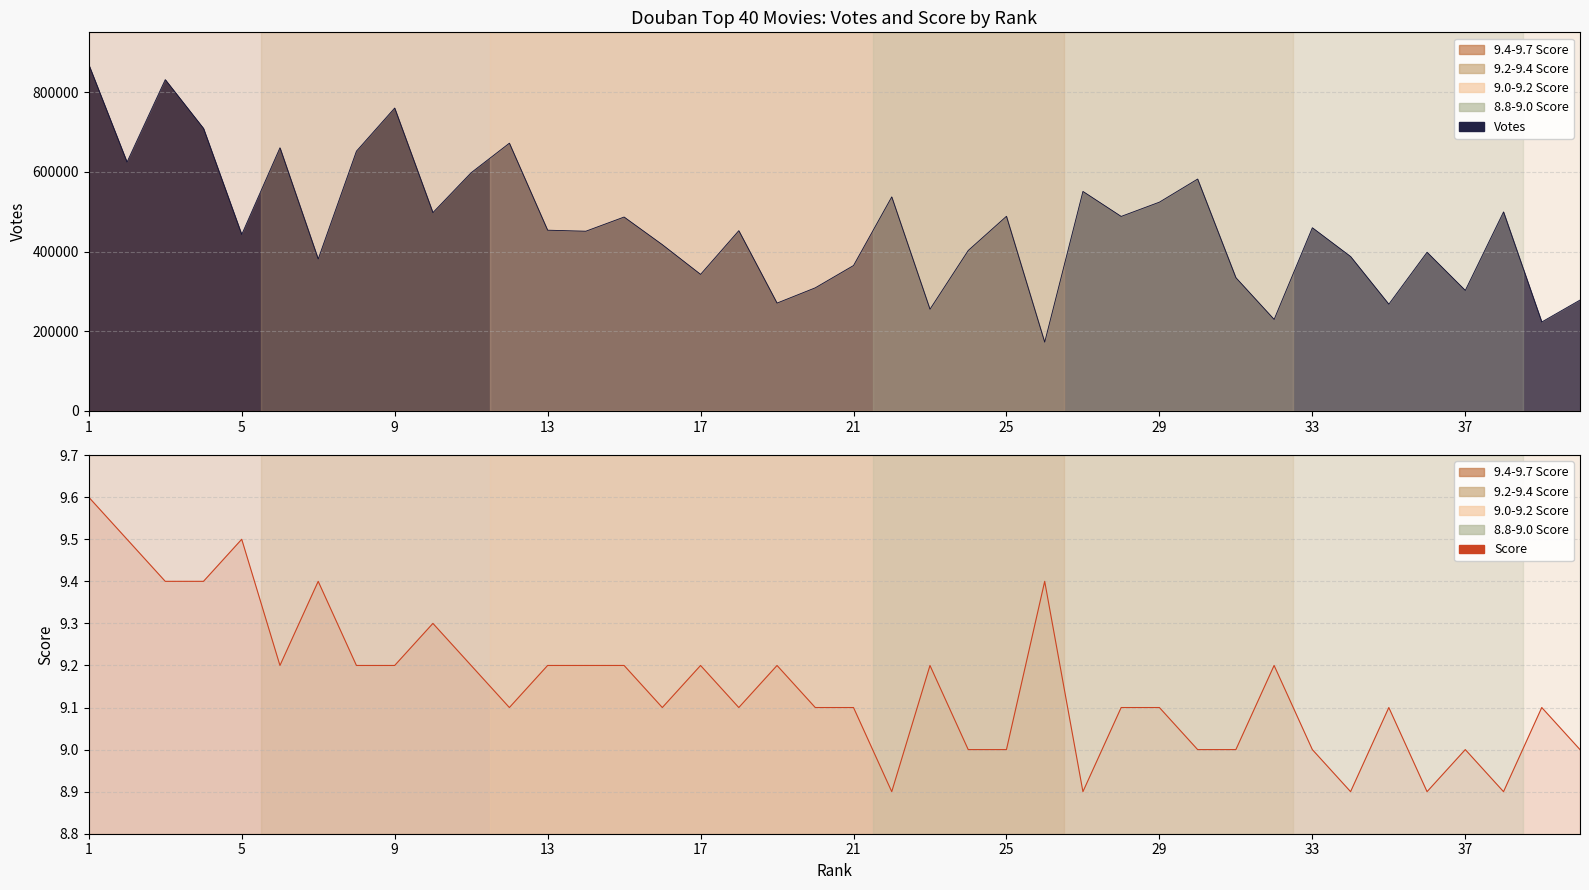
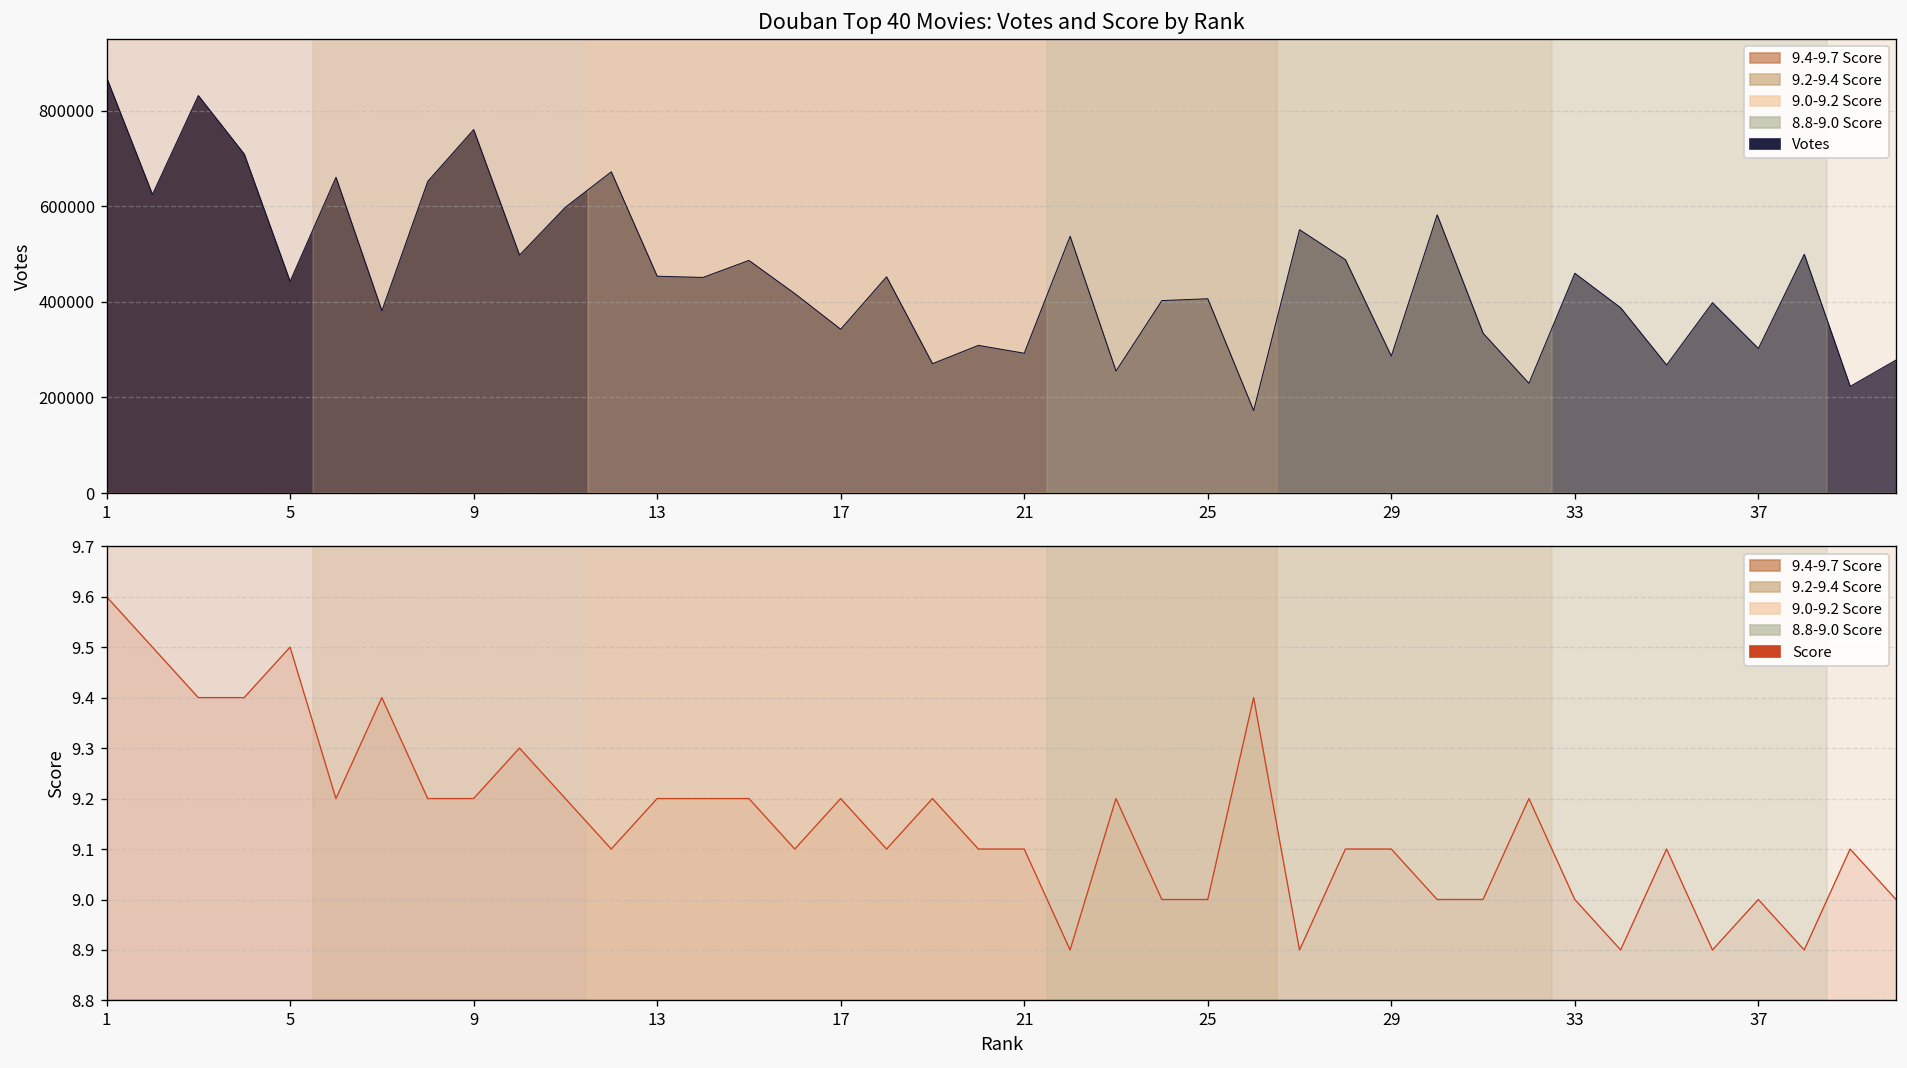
Douban Top 40 Movies: Votes and Score by Rank, 21: 360000 -> 290000
Douban Top 40 Movies: Votes and Score by Rank, 25: 490000 -> 410000
Douban Top 40 Movies: Votes and Score by Rank, 29: 520000 -> 290000
